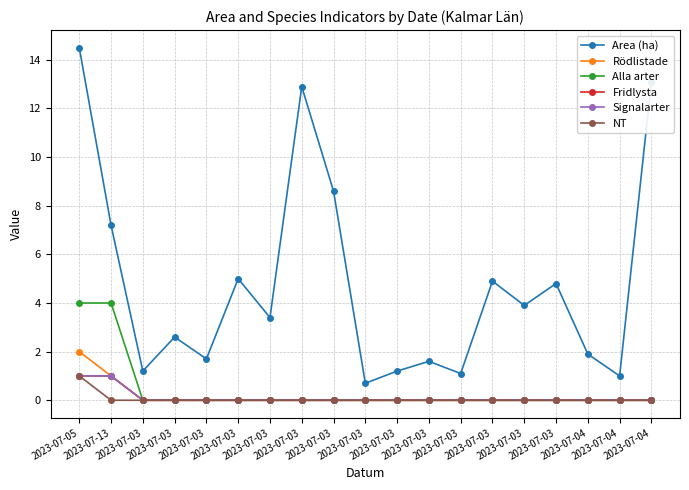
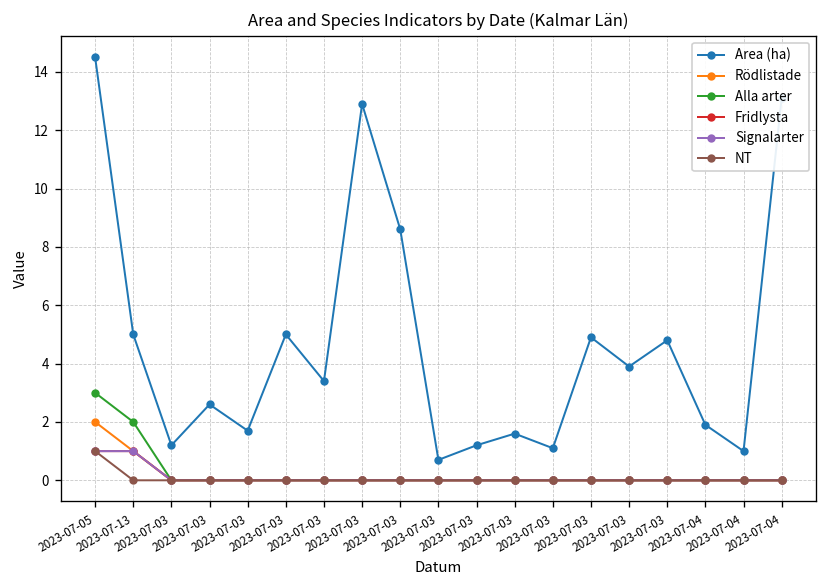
Alla arter, 2023-07-05: 4 -> 3
Area (ha), 2023-07-13: 7.2 -> 5.0
Alla arter, 2023-07-13: 4 -> 2
